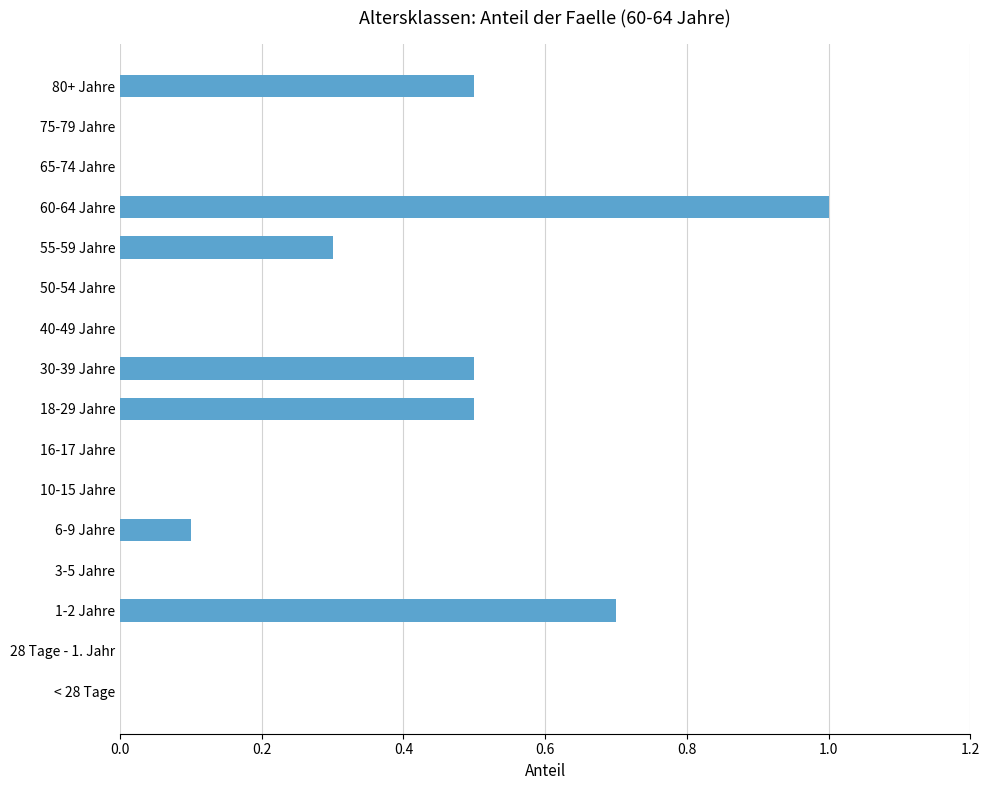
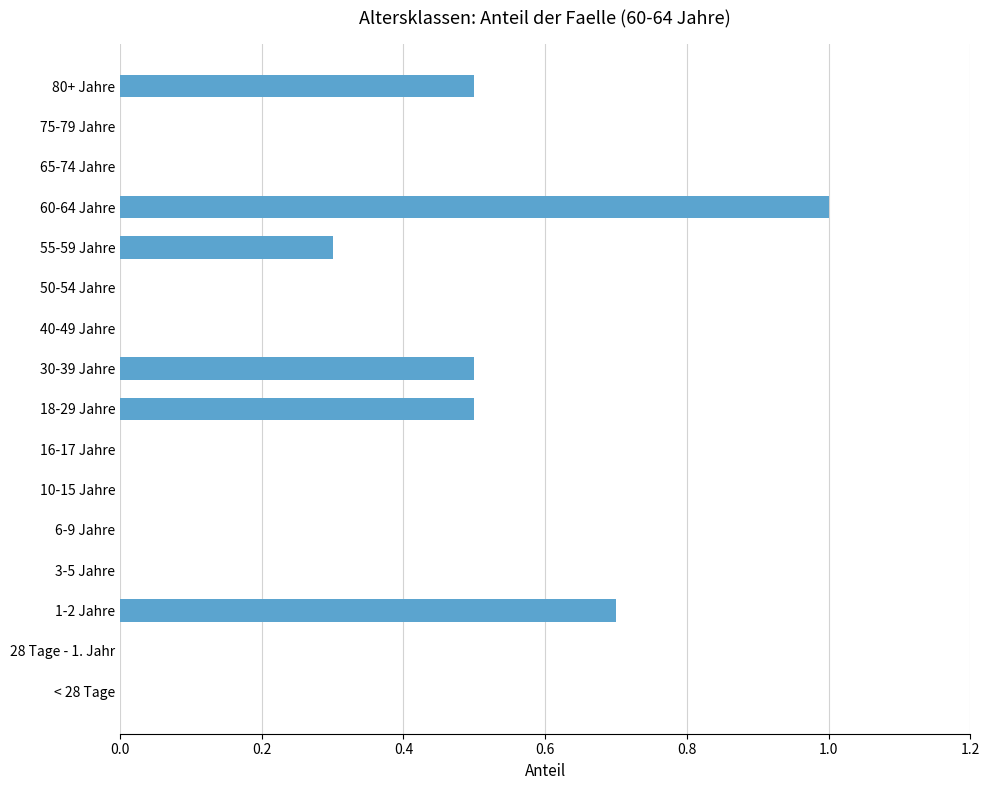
6-9 Jahre: 0.1 -> 0.0
